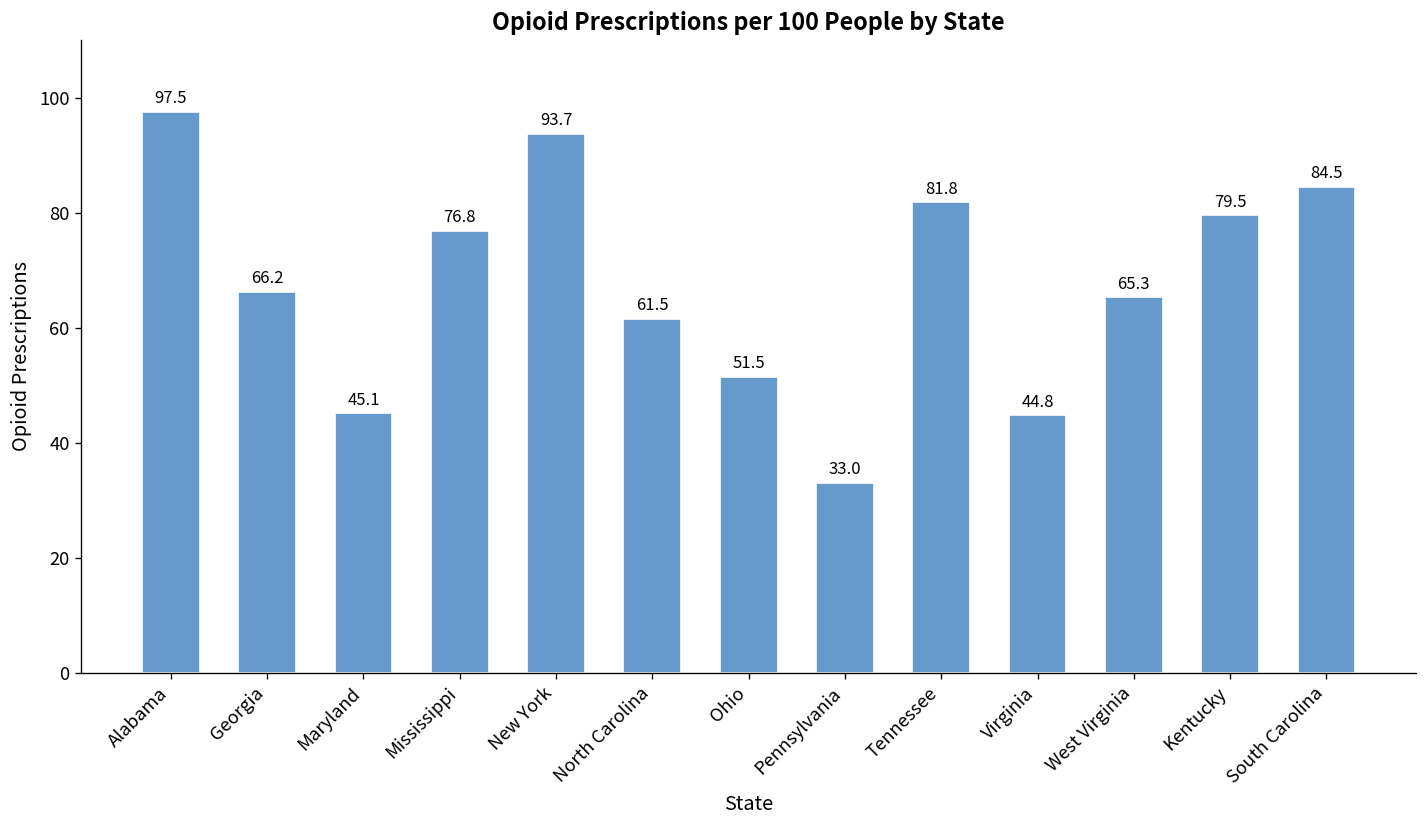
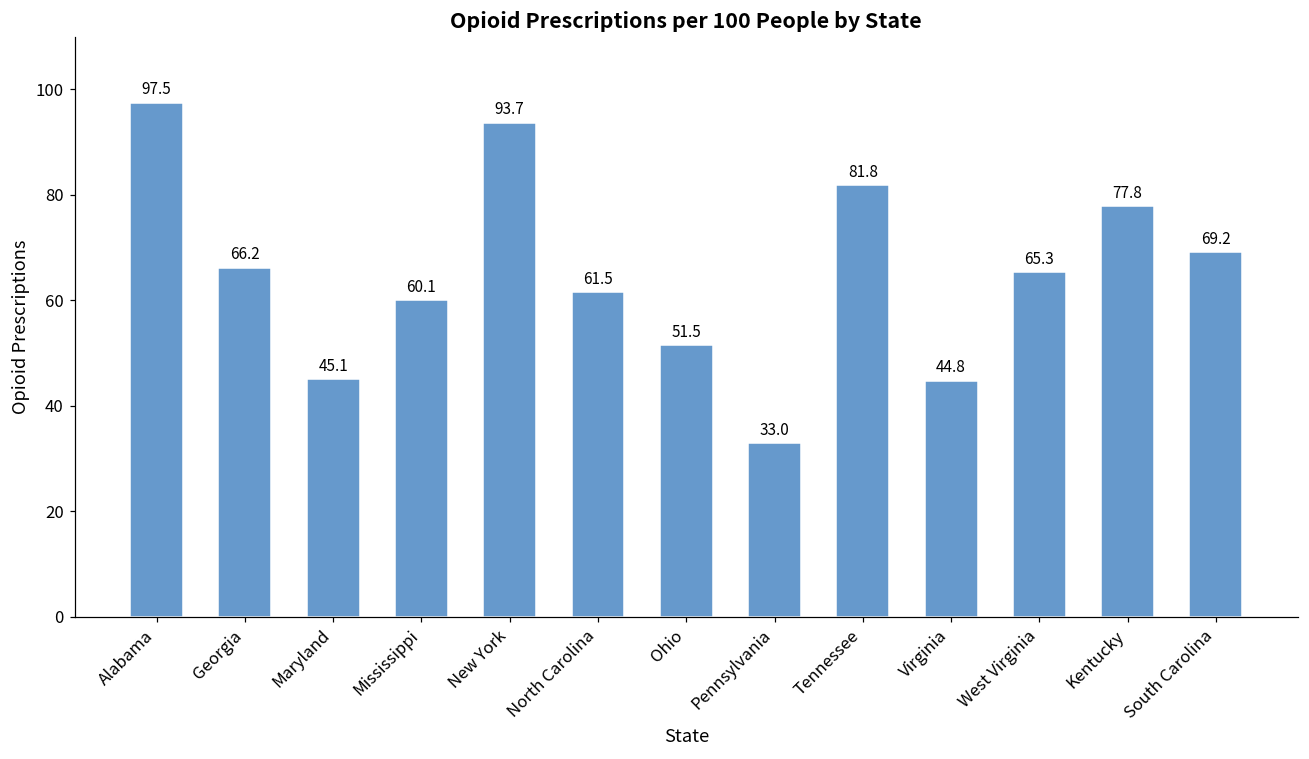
Mississippi: 76.8 -> 60.1
Kentucky: 79.5 -> 77.8
South Carolina: 84.5 -> 69.2
